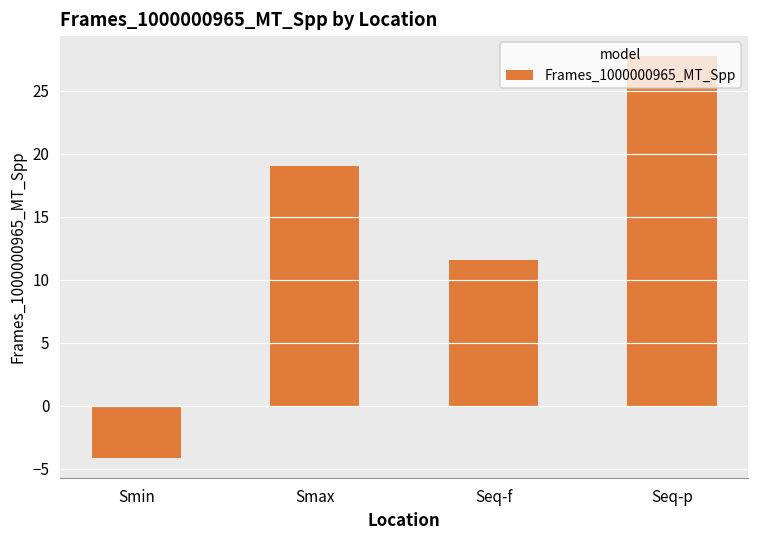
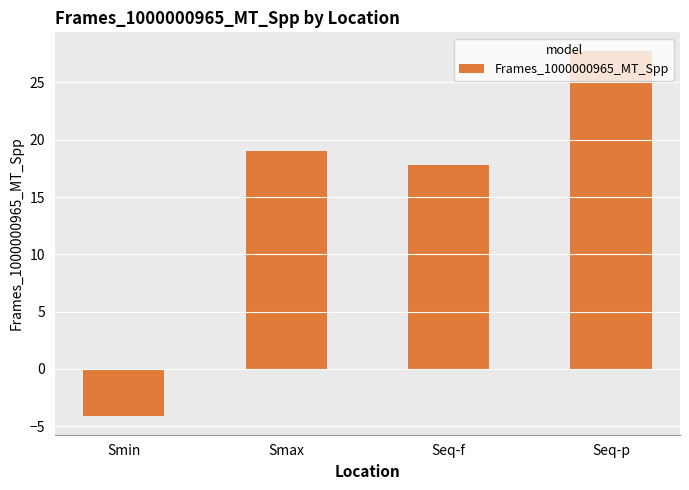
Seq-f: 11.6 -> 17.8
